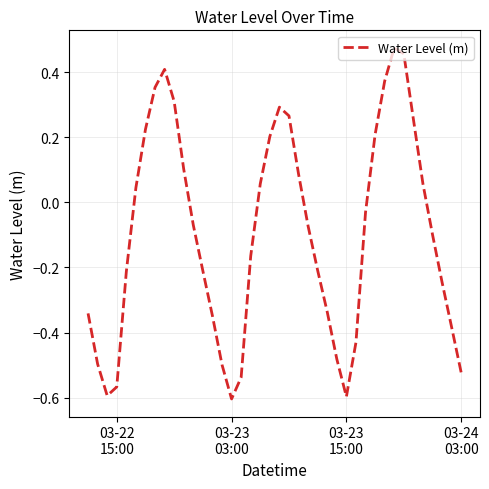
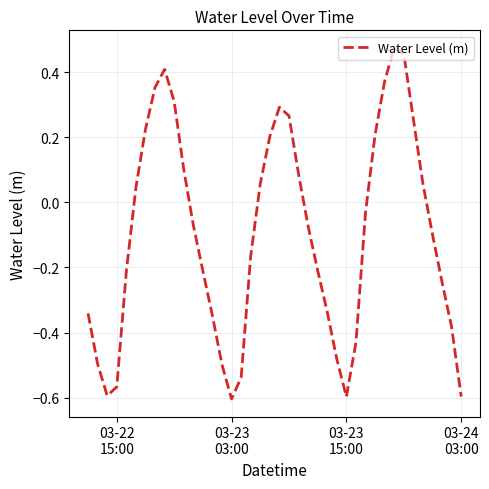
03-24 03:00: -0.52 -> -0.60
